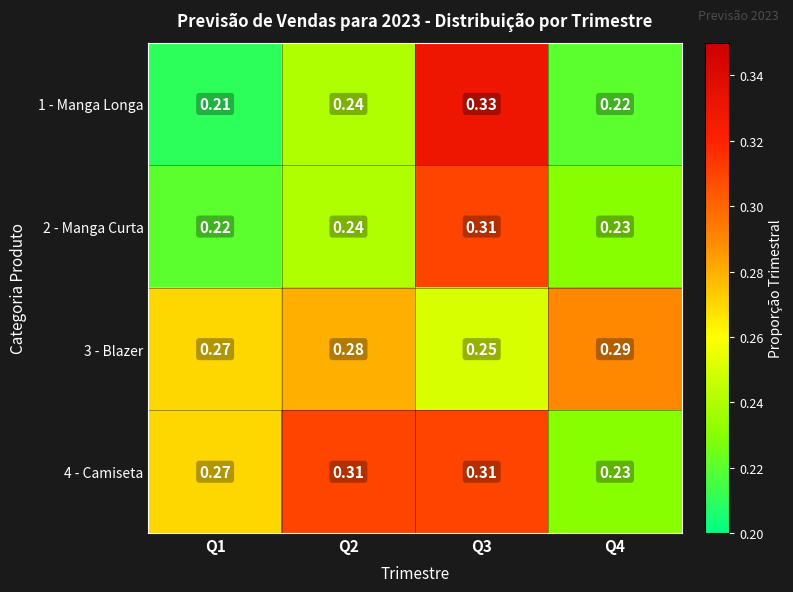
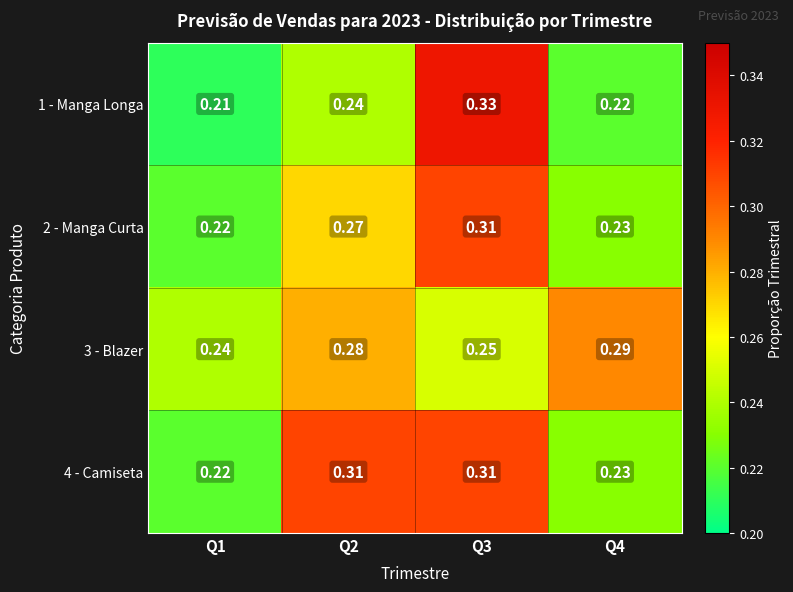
2 - Manga Curta, Q2: 0.24 -> 0.27
3 - Blazer, Q1: 0.27 -> 0.24
4 - Camiseta, Q1: 0.27 -> 0.22
